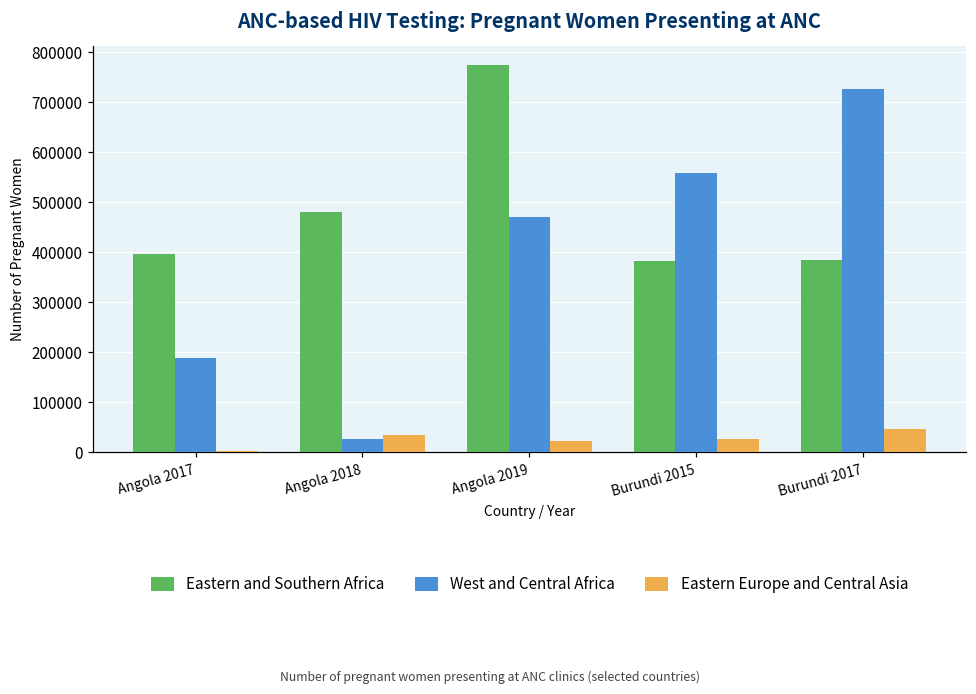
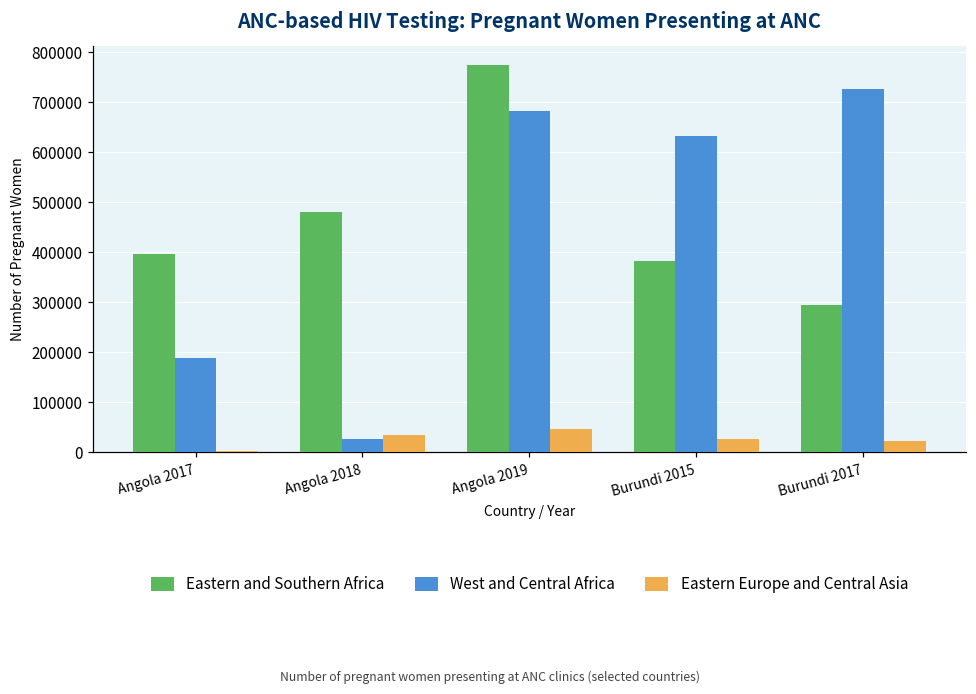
West and Central Africa, Angola 2019: 470000 -> 680000
Eastern Europe and Central Asia, Angola 2019: 20000 -> 50000
West and Central Africa, Burundi 2015: 560000 -> 630000
Eastern and Southern Africa, Burundi 2017: 380000 -> 290000
Eastern Europe and Central Asia, Burundi 2017: 50000 -> 20000
